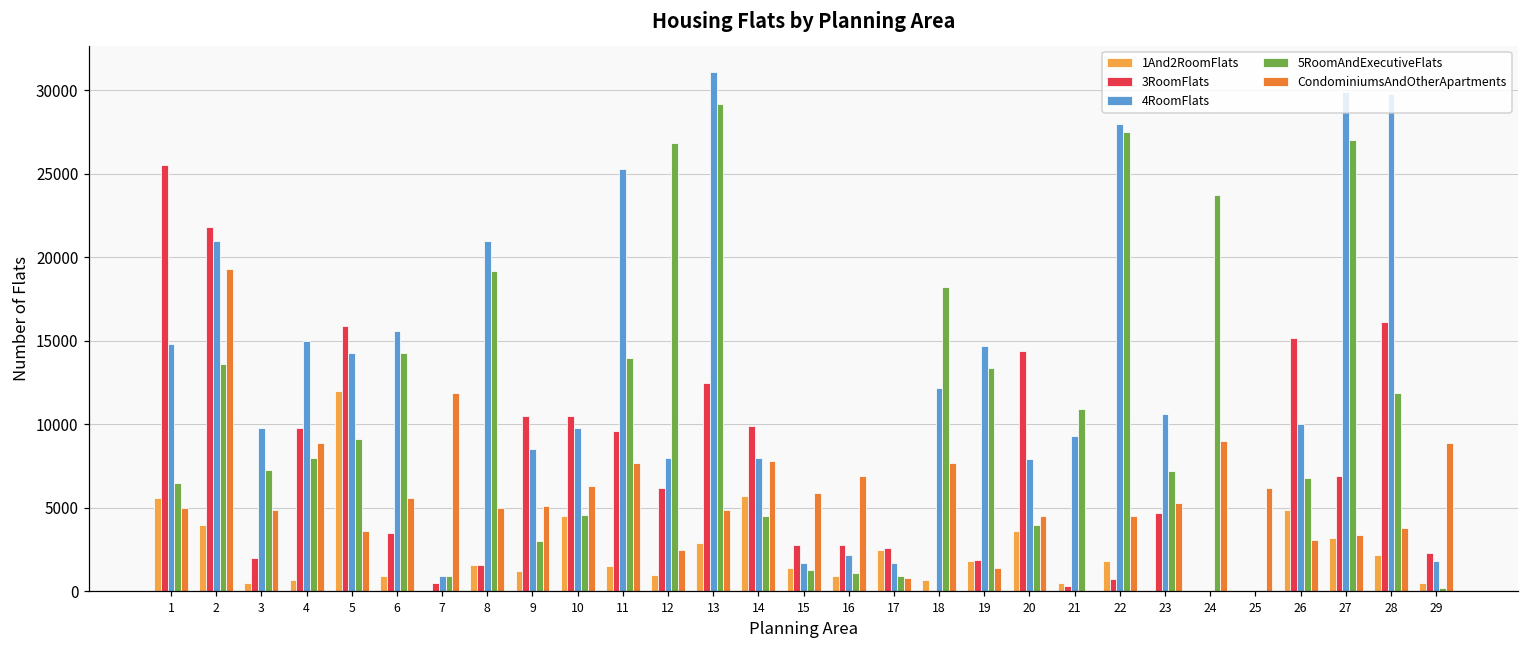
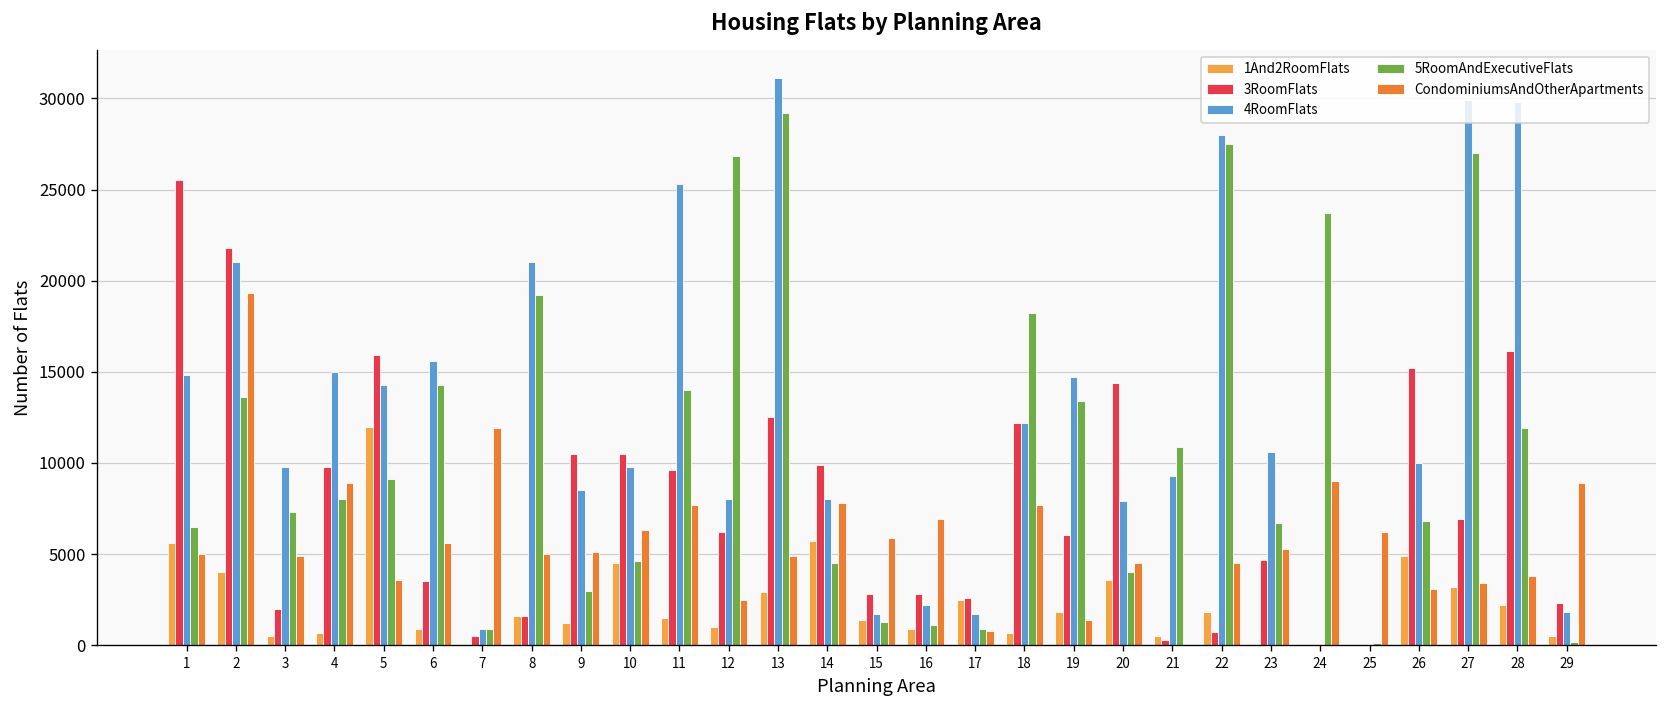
3RoomFlats, 18: 100 -> 12200
3RoomFlats, 19: 1900 -> 6100
5RoomAndExecutiveFlats, 23: 7200 -> 6700
